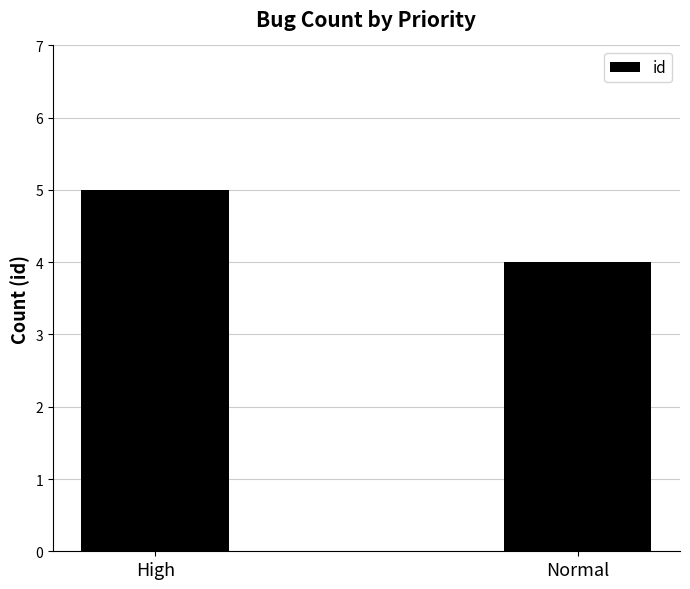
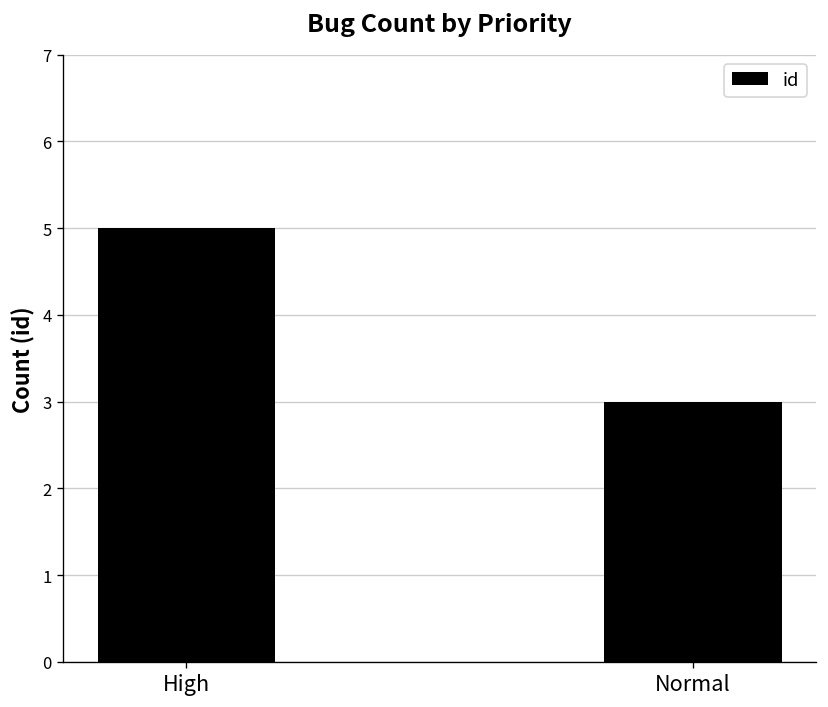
Normal: 4 -> 3
